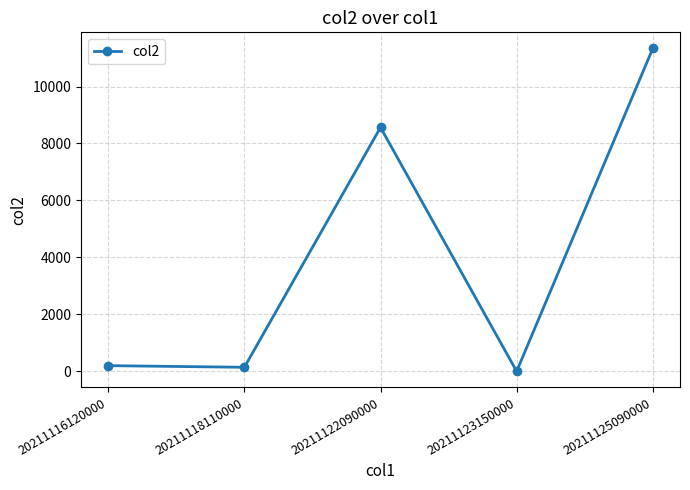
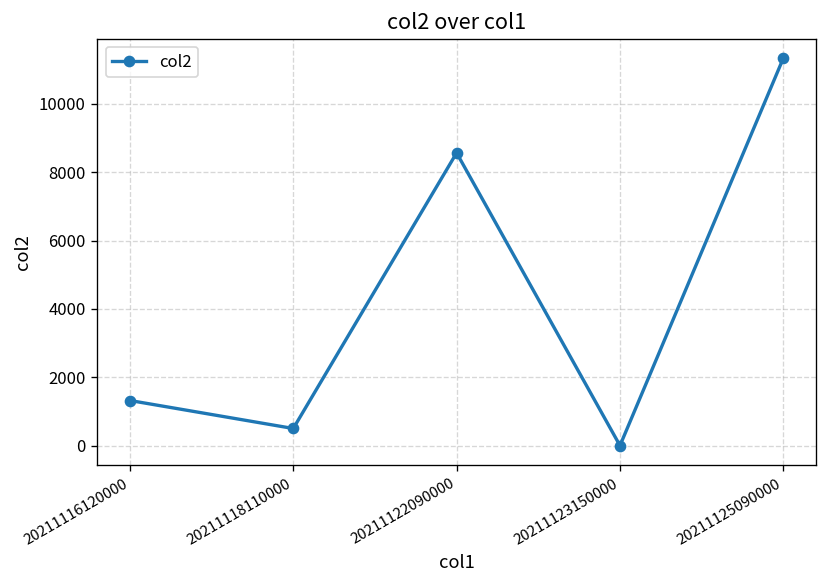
20211116120000: 200 -> 1300
20211118110000: 100 -> 500
